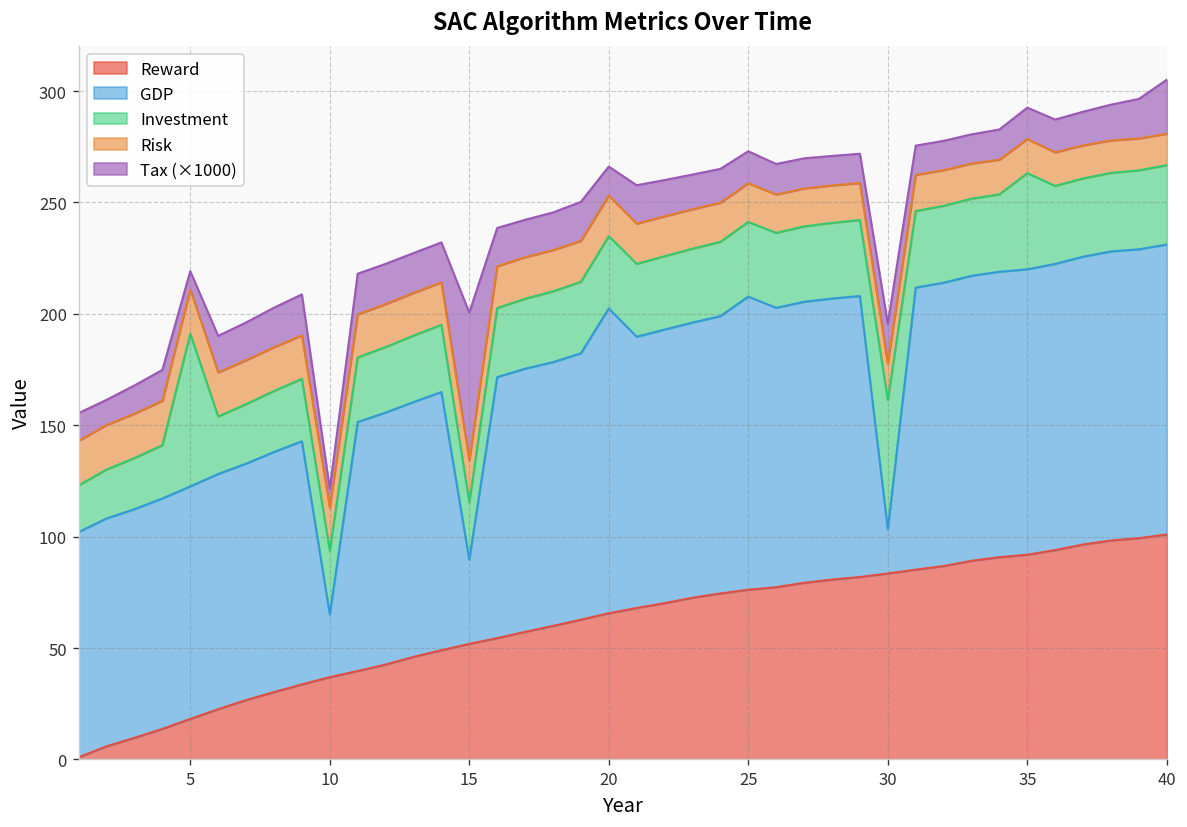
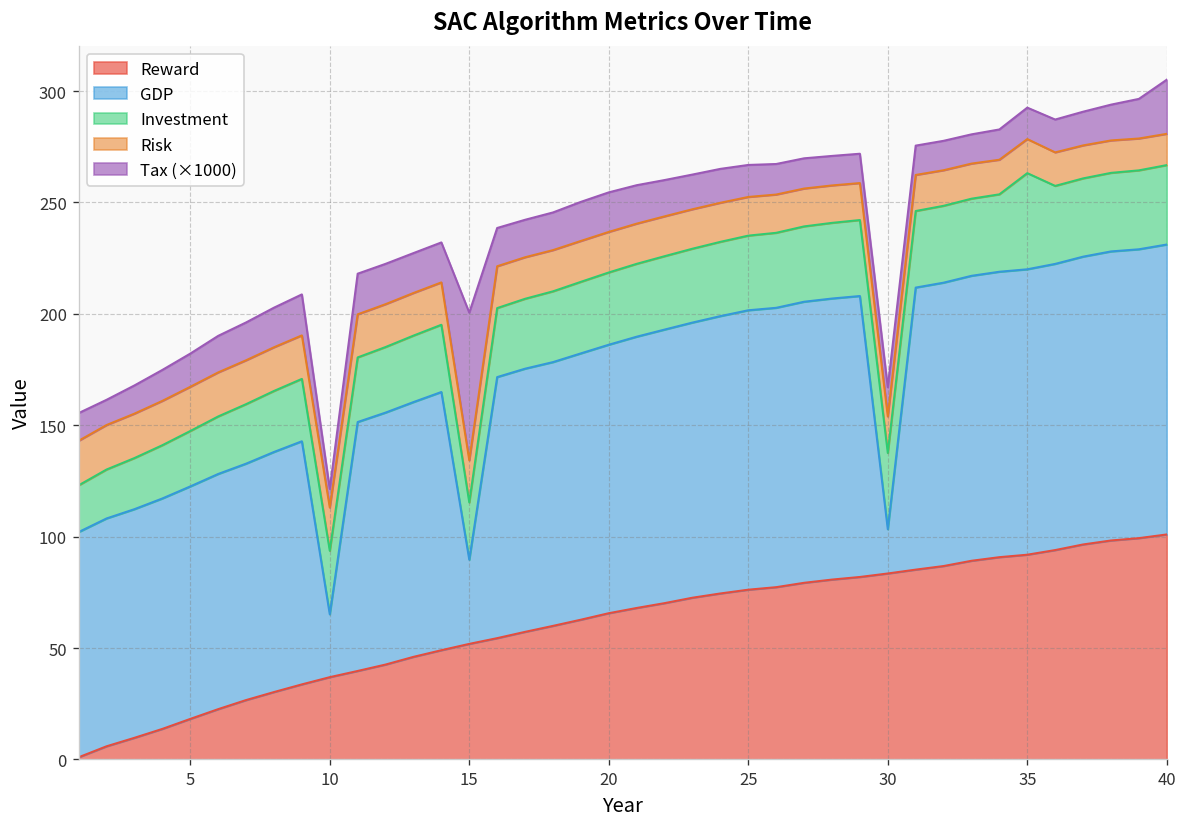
Investment, 5: 69 -> 25
Tax (×1000), 5: 8 -> 15
GDP, 20: 137 -> 121
Tax (×1000), 20: 13 -> 18
GDP, 25: 132 -> 125
Investment, 30: 58 -> 34
Tax (×1000), 30: 18 -> 13
